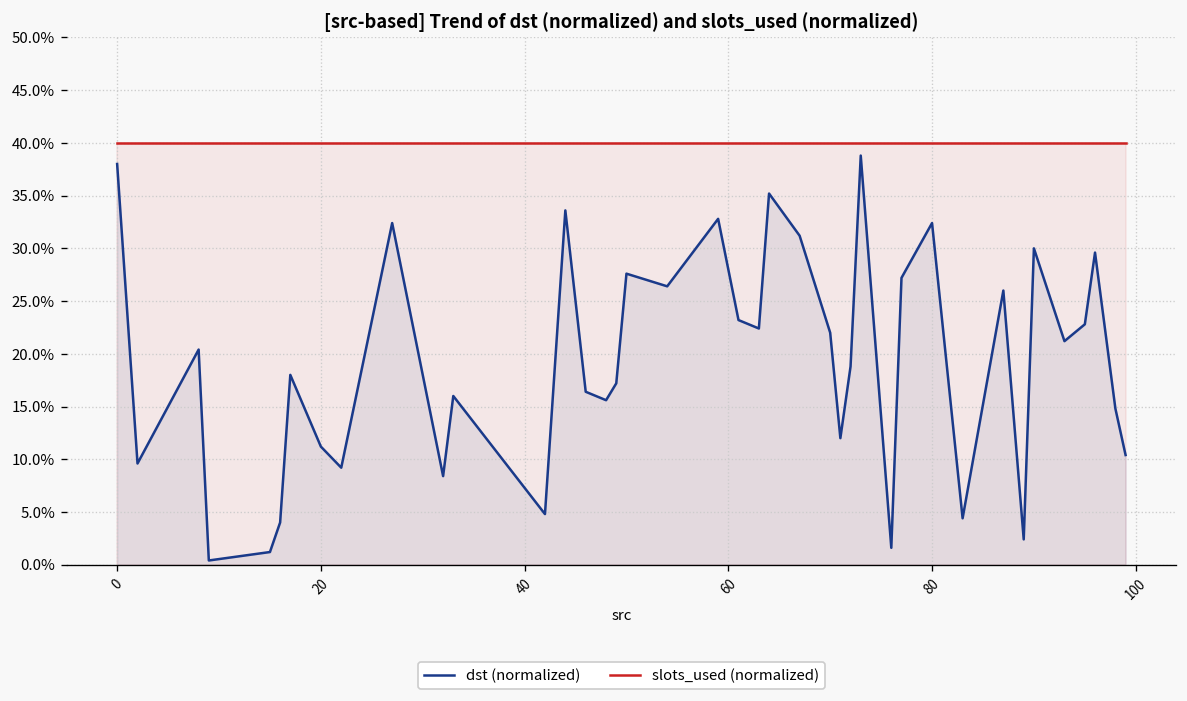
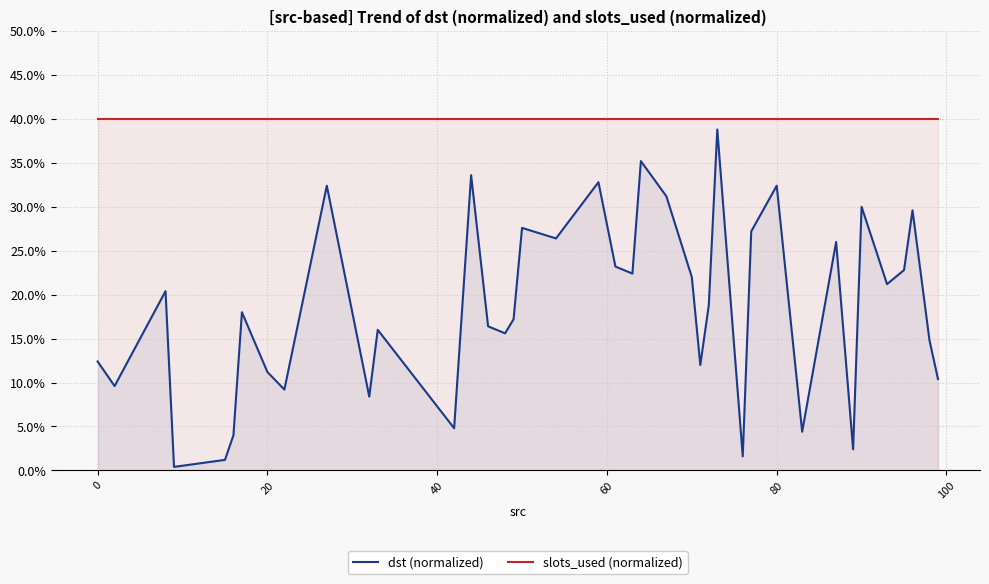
dst (normalized), 0: 38% -> 12%
